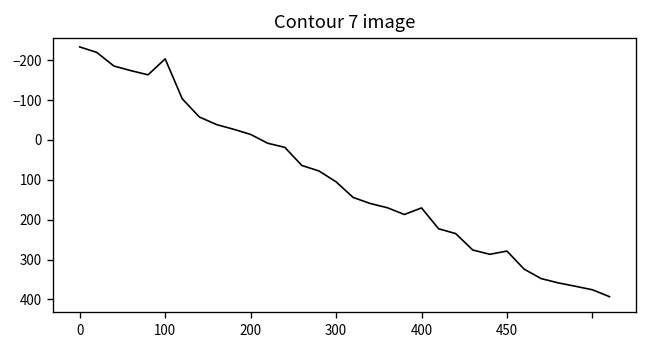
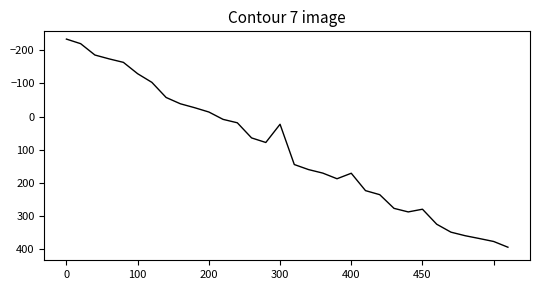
100: -200 -> -130
300: 110 -> 20
